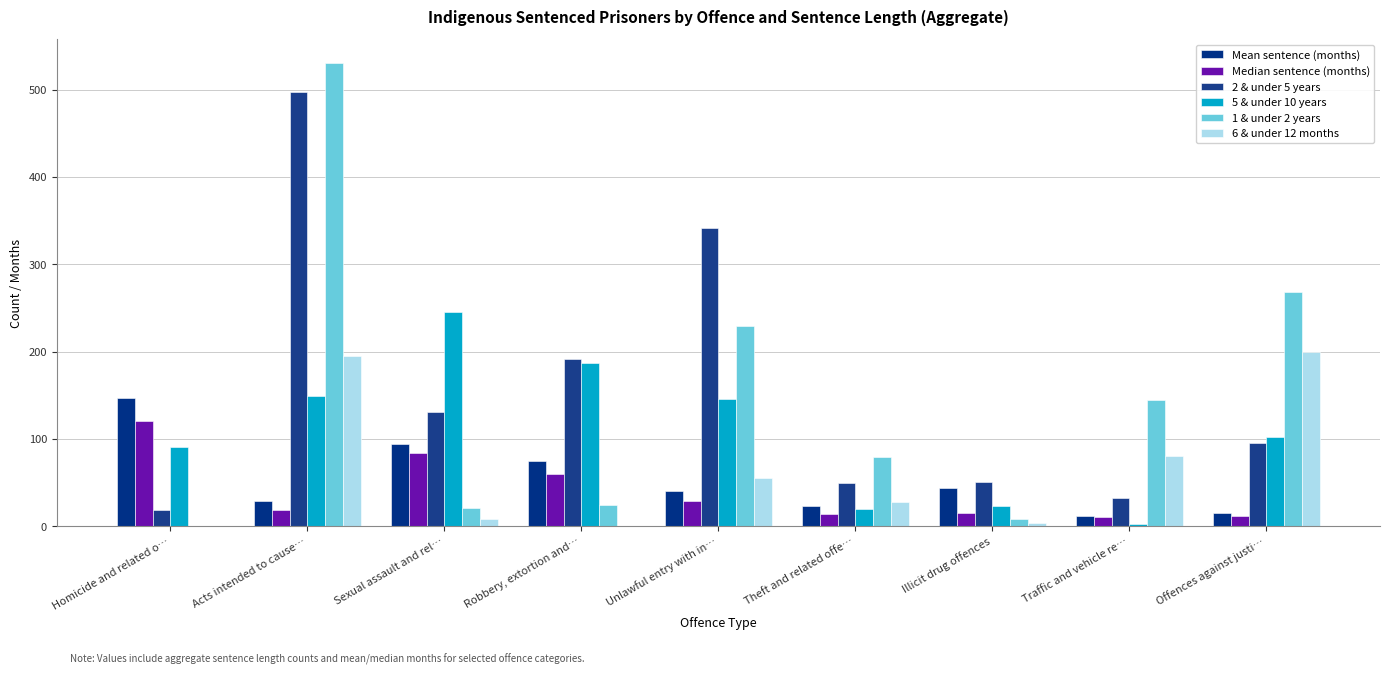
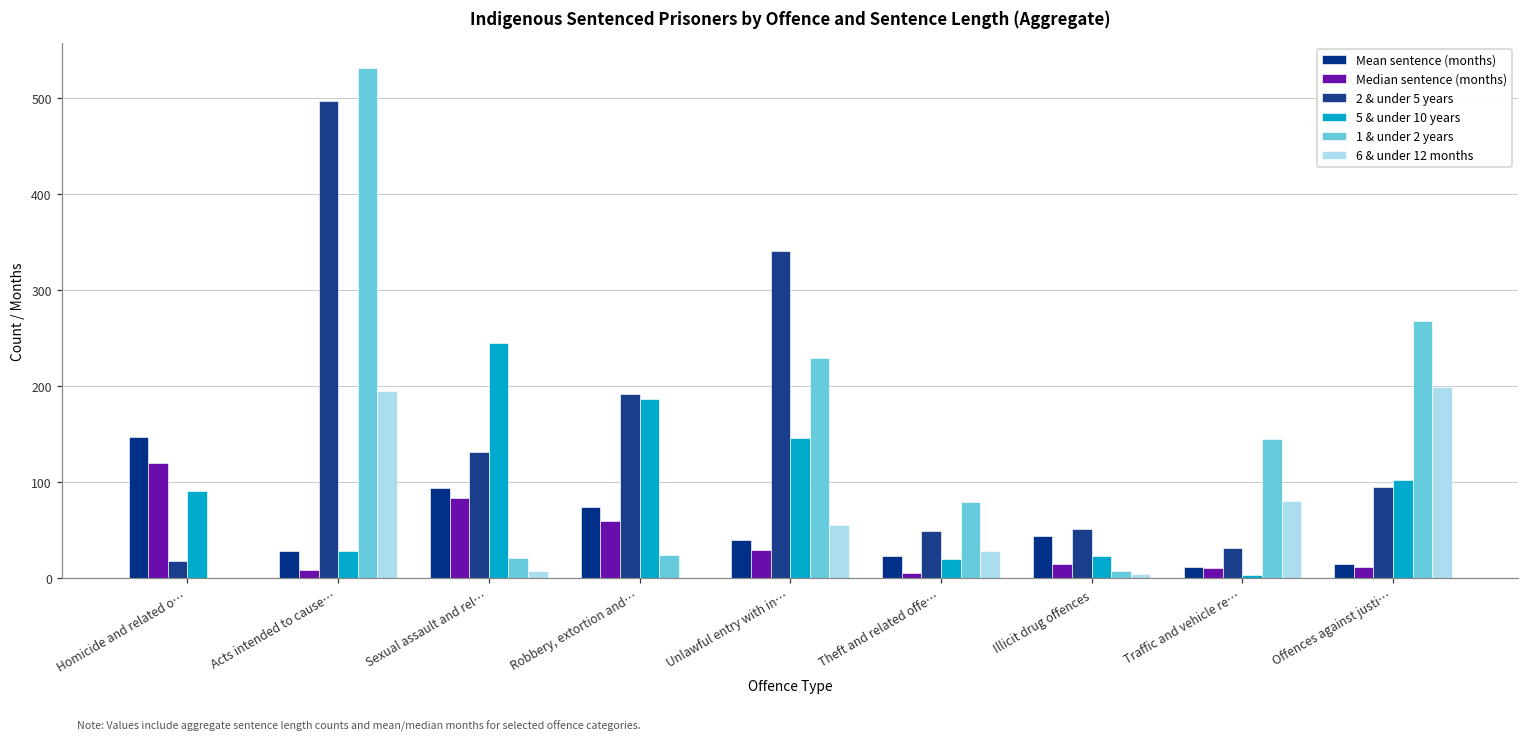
Median sentence (months), Acts intended to cause…: 20 -> 10
5 & under 10 years, Acts intended to cause…: 150 -> 30
Median sentence (months), Theft and related offe…: 15 -> 5
